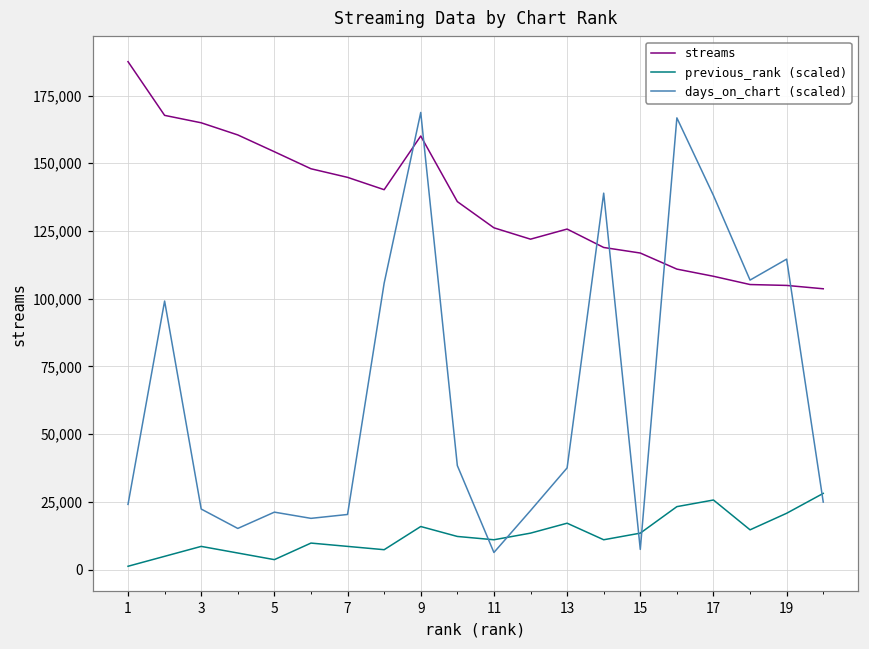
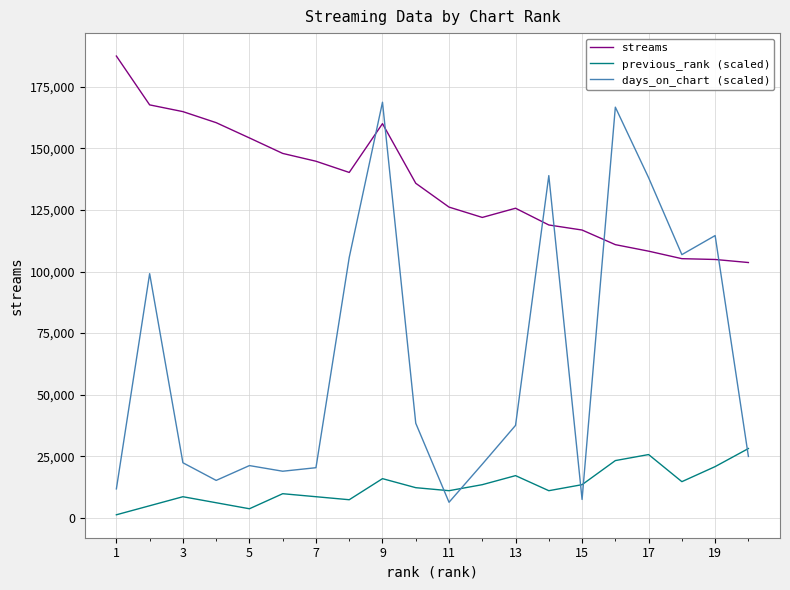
days_on_chart (scaled), 1: 24,000 -> 12,000
